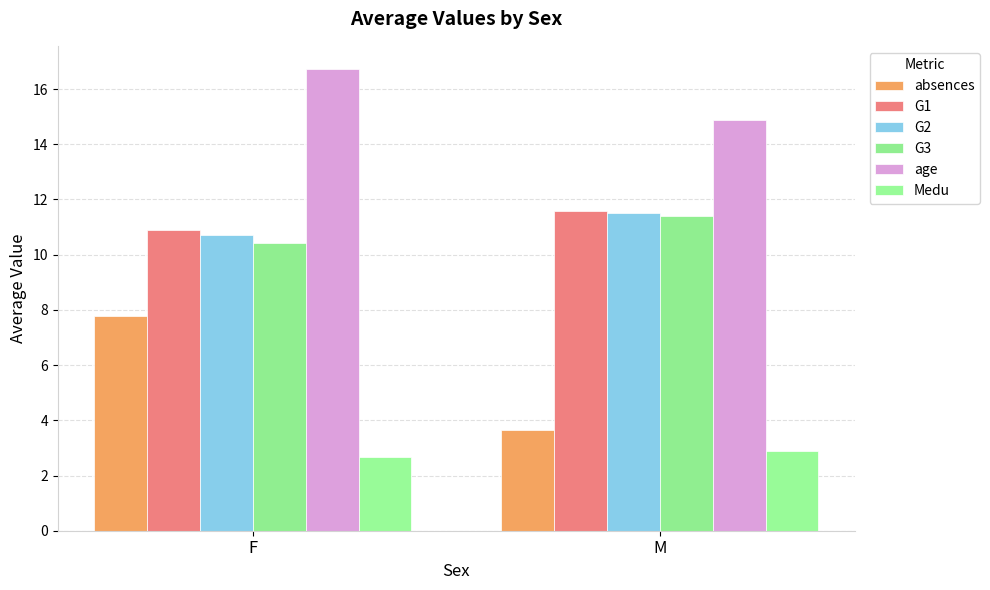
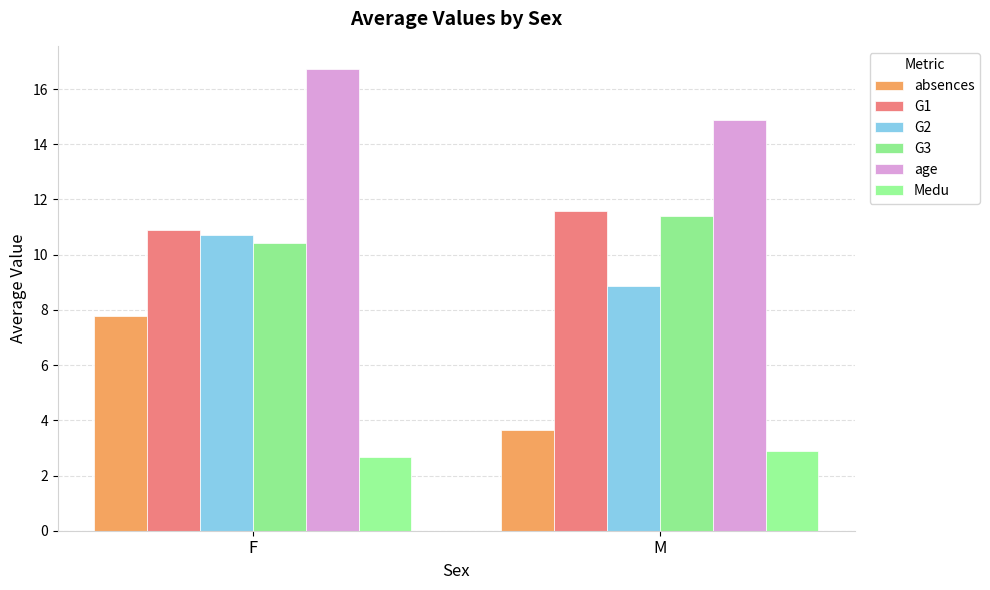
G2, M: 11.5 -> 8.9
